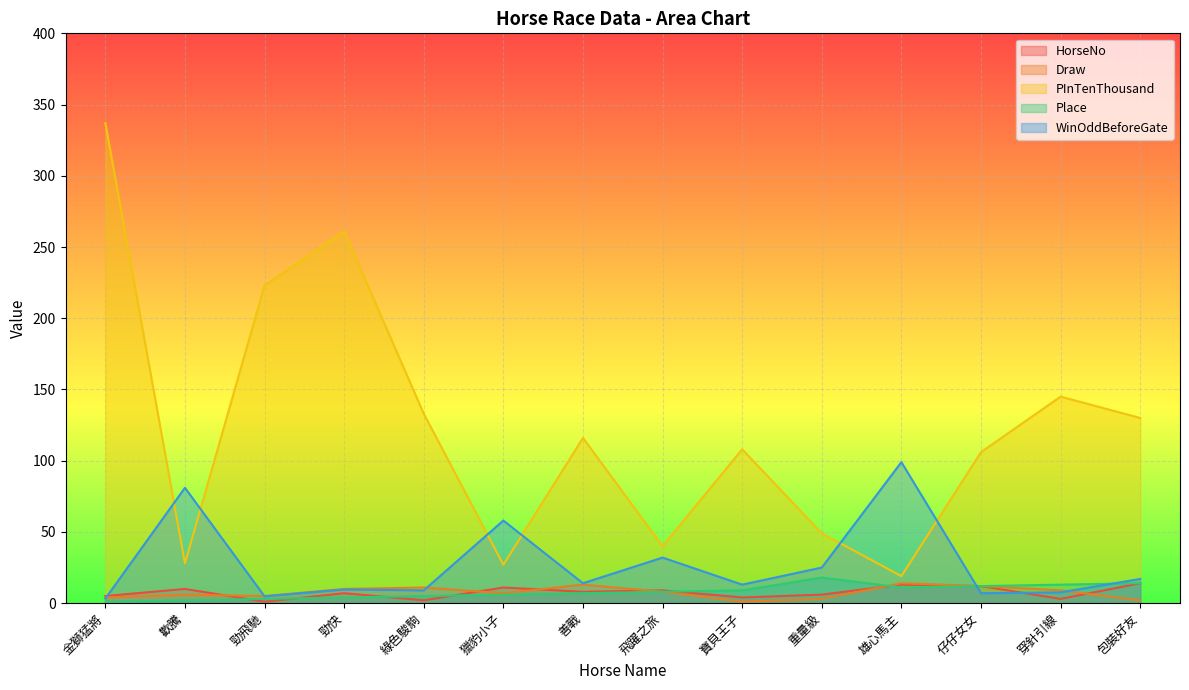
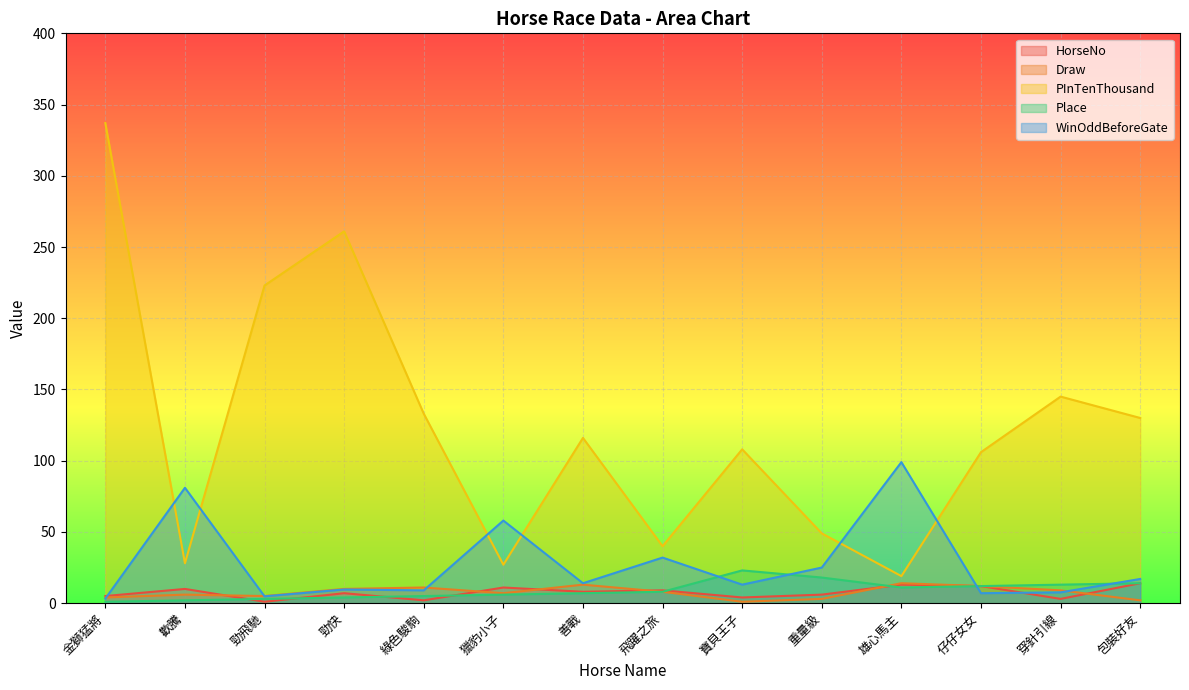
Place, 寶貝王子: 9 -> 23
